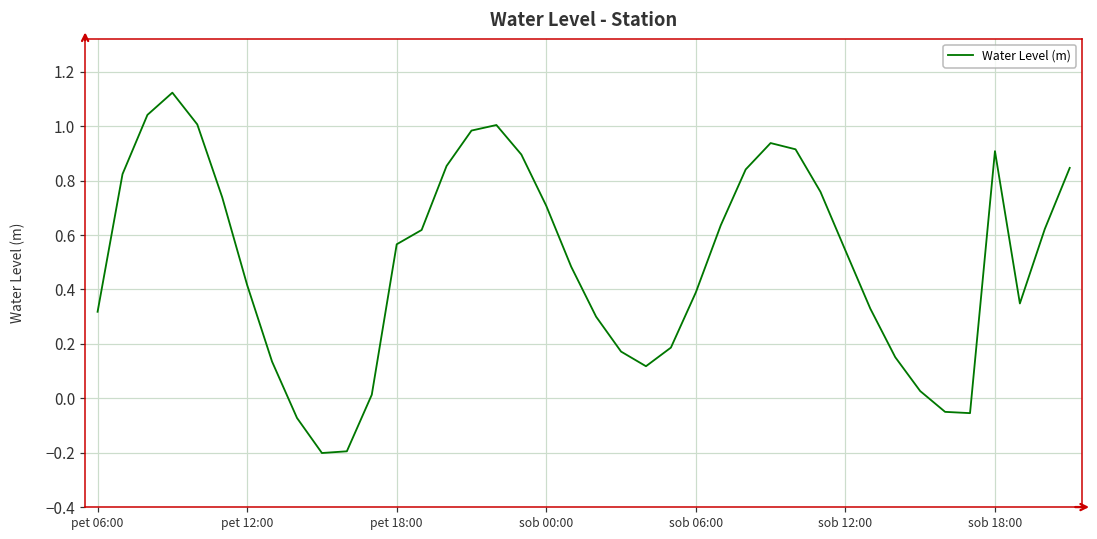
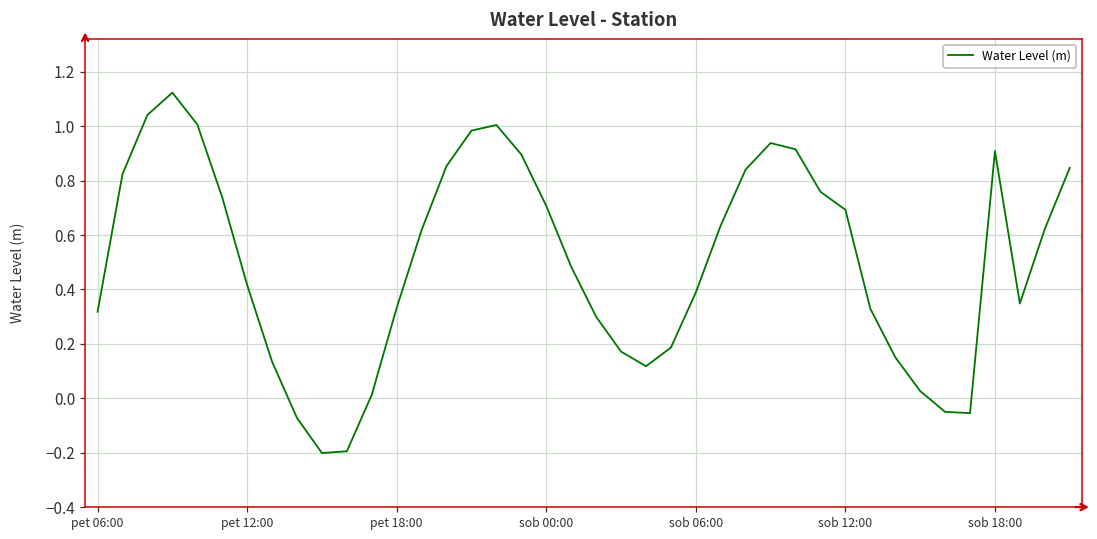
pet 18:00: 0.57 -> 0.33
sob 12:00: 0.54 -> 0.69
